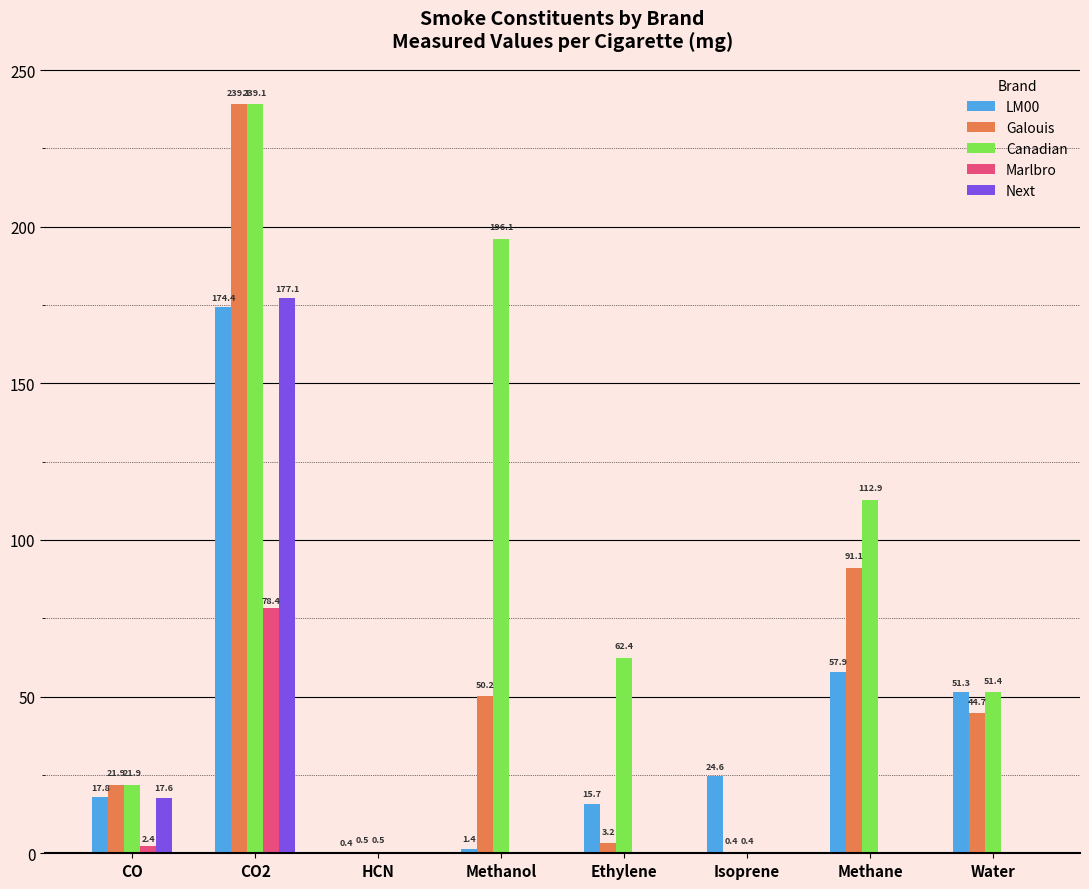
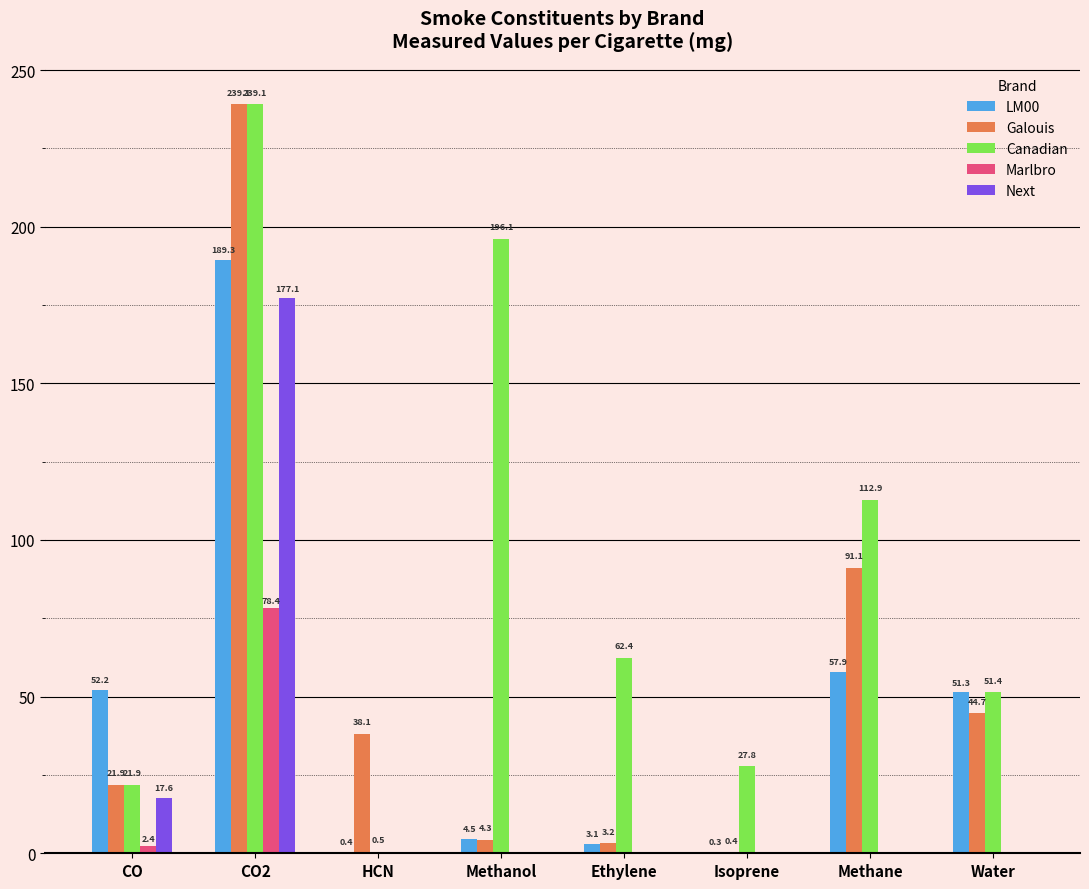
LM00, CO: 17.8 -> 52.2
LM00, CO2: 174.4 -> 189.3
Galouis, HCN: 0.5 -> 38.1
LM00, Methanol: 1.4 -> 4.5
Galouis, Methanol: 50.2 -> 4.3
LM00, Ethylene: 15.7 -> 3.1
LM00, Isoprene: 24.6 -> 0.3
Canadian, Isoprene: 0.4 -> 27.8
